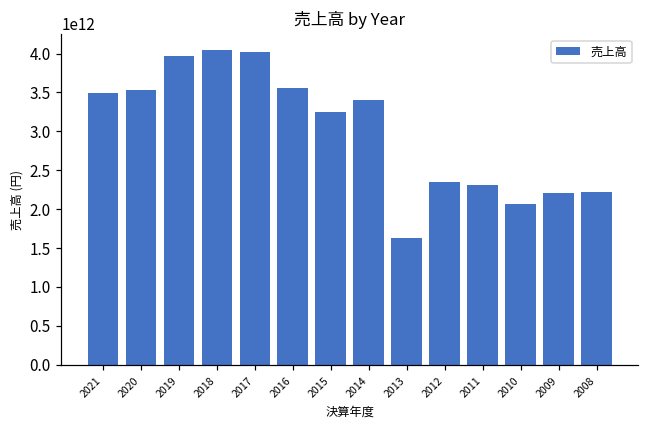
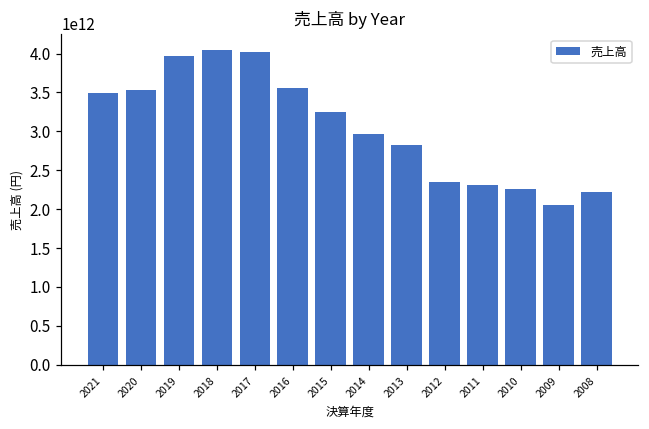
2014: 3400000000000 -> 3000000000000
2013: 1600000000000 -> 2800000000000
2010: 2100000000000 -> 2300000000000
2009: 2200000000000 -> 2100000000000
